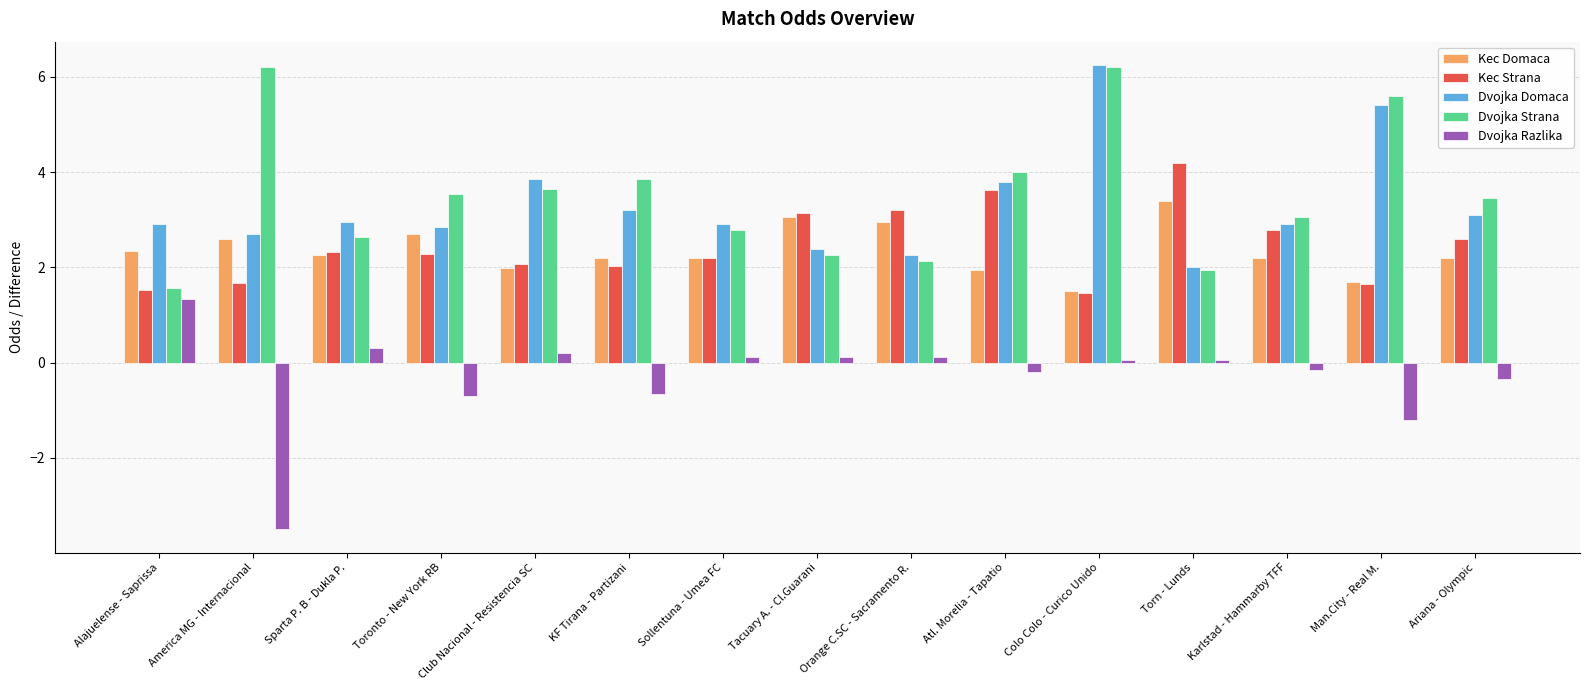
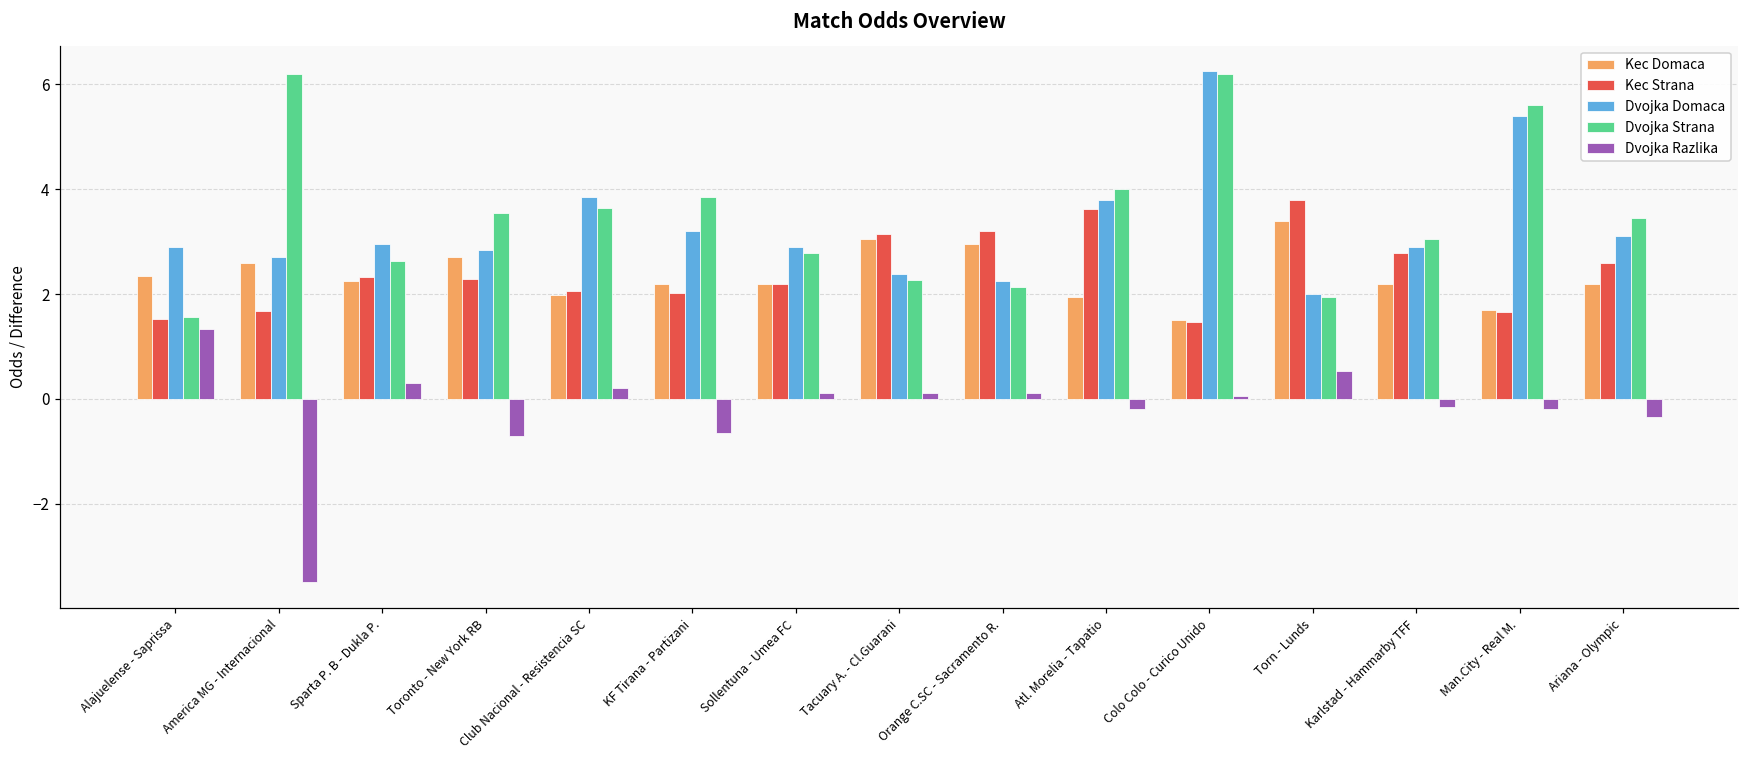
Kec Strana, Torn - Lunds: 4.2 -> 3.8
Dvojka Razlika, Torn - Lunds: 0.1 -> 0.5
Dvojka Razlika, Man.City - Real M.: -1.2 -> -0.2
